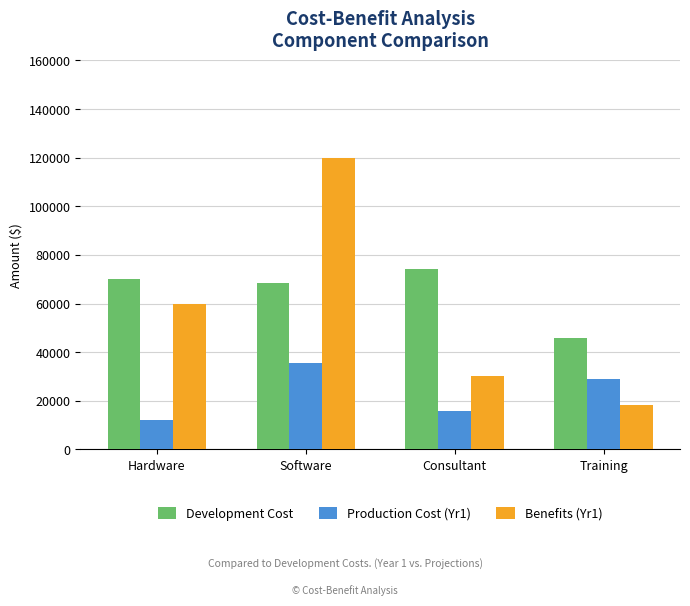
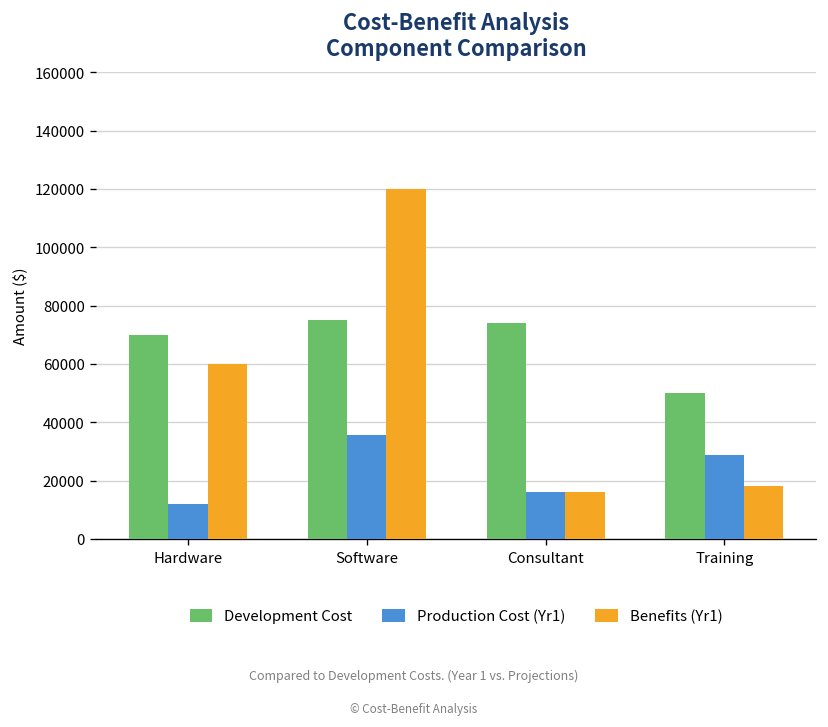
Development Cost, Software: 68000 -> 75000
Benefits (Yr1), Consultant: 30000 -> 16000
Development Cost, Training: 46000 -> 50000
